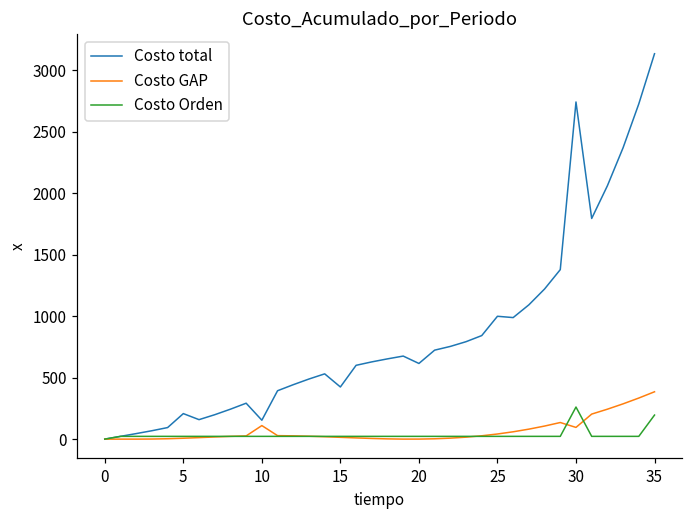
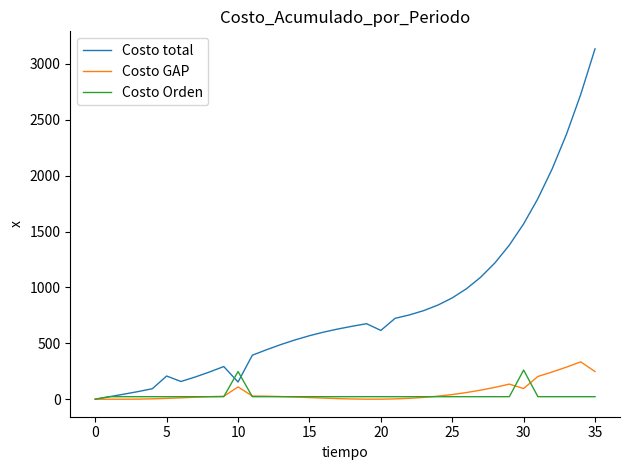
Costo Orden, 10: 20 -> 250
Costo total, 15: 420 -> 570
Costo total, 25: 1000 -> 910
Costo total, 30: 2740 -> 1570
Costo GAP, 35: 390 -> 250
Costo Orden, 35: 200 -> 20
